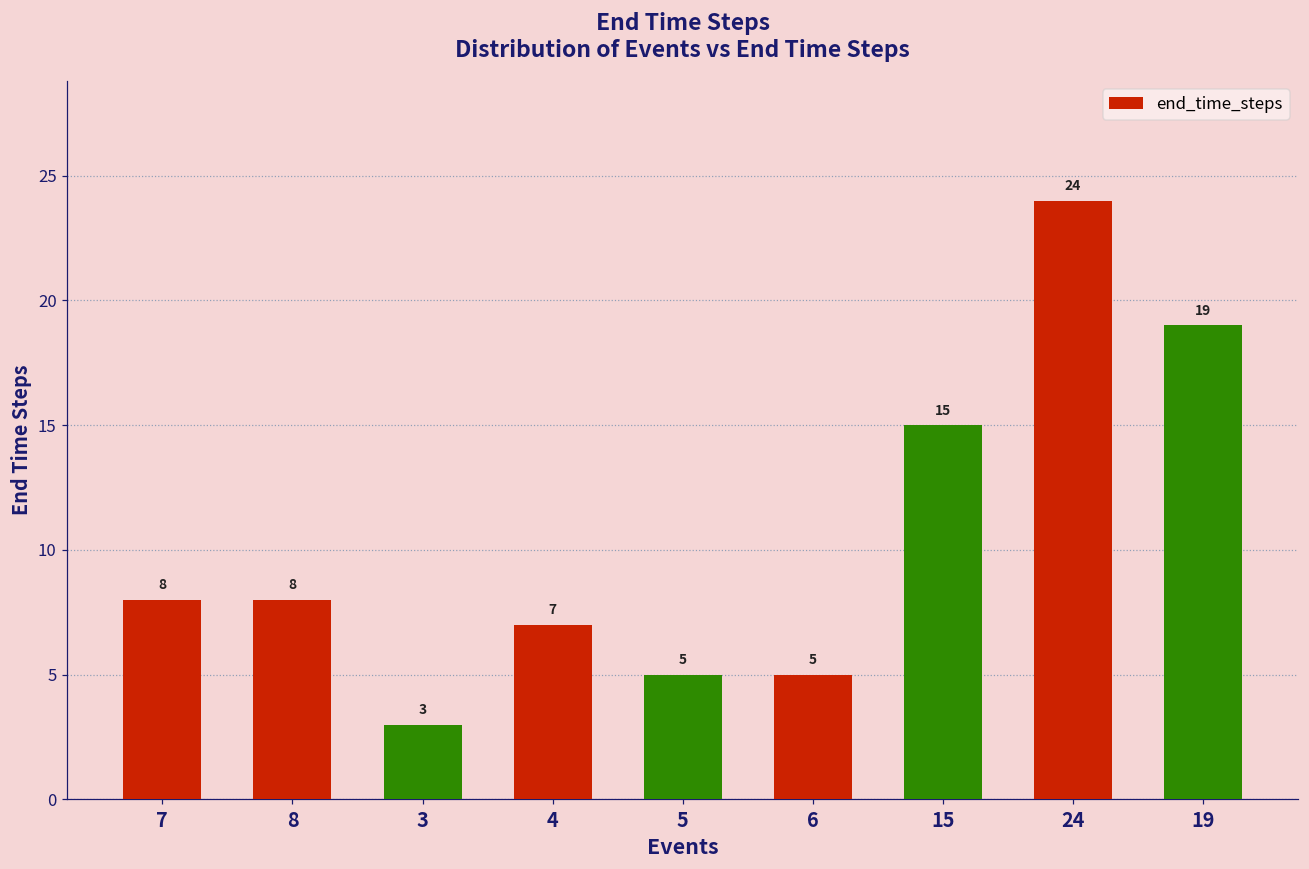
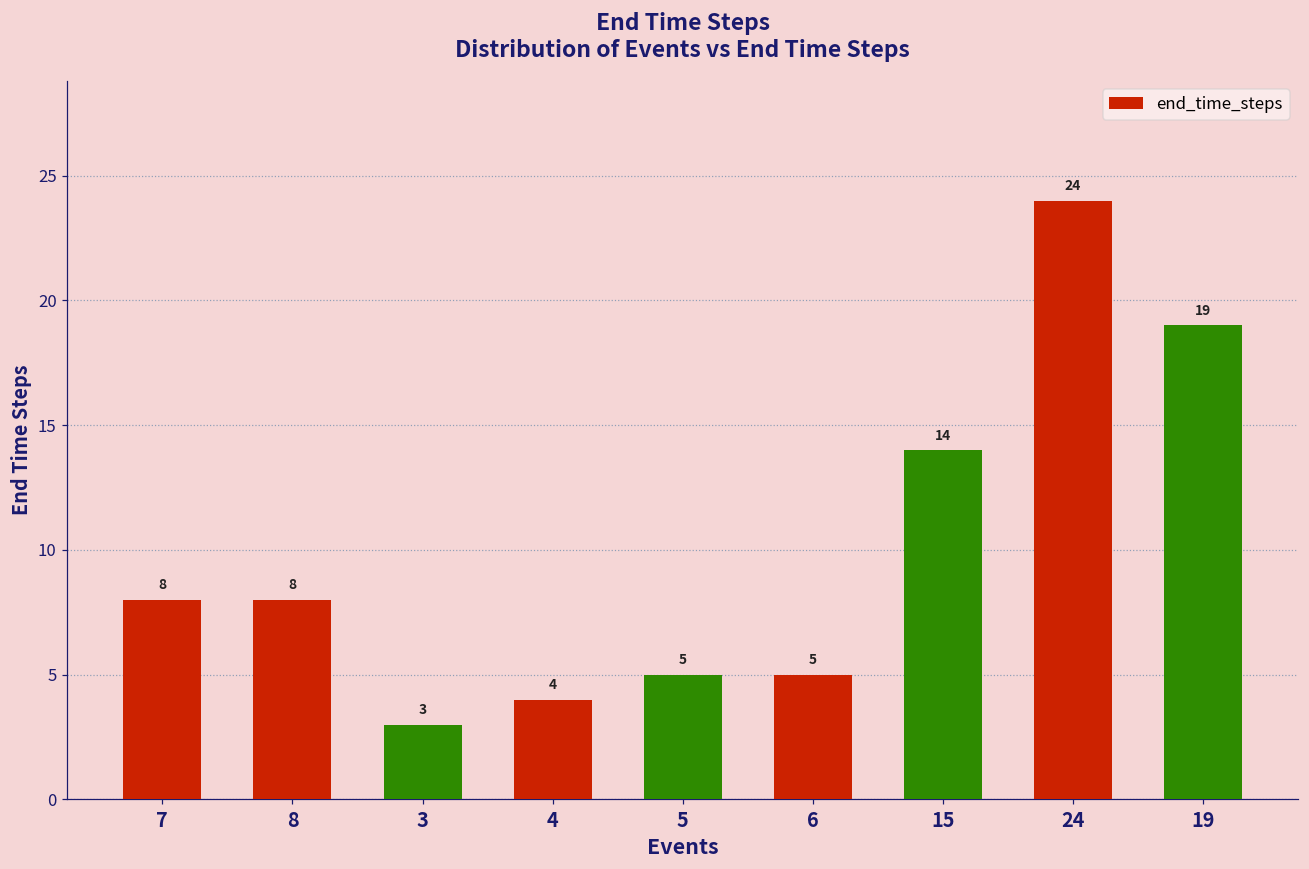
4: 7 -> 4
15: 15 -> 14
